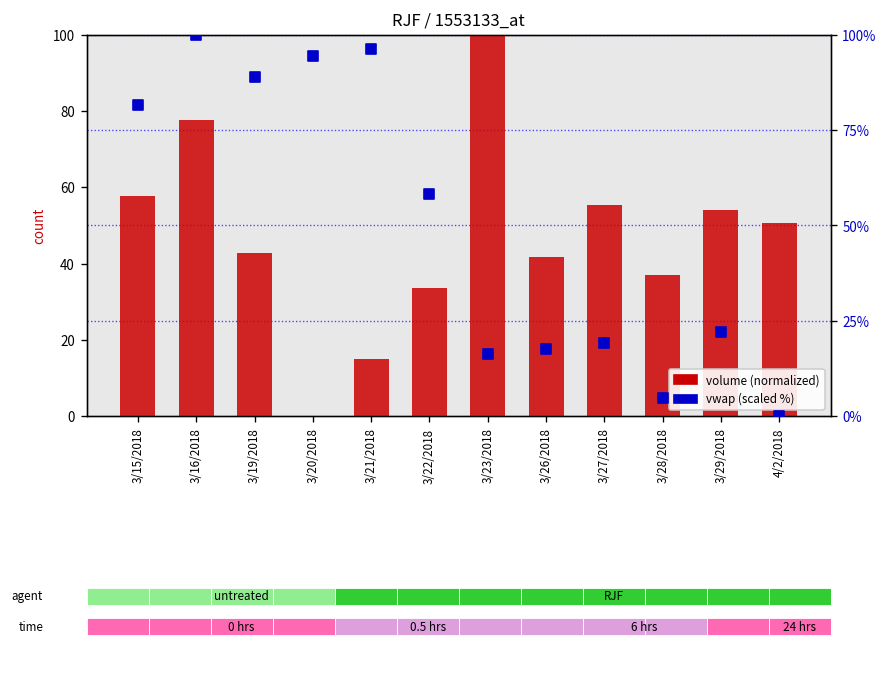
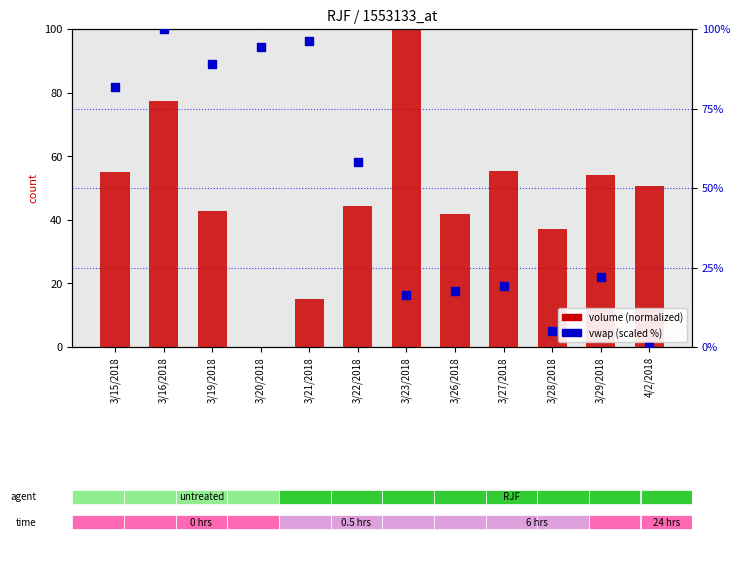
RJF / 1553133_at, volume (normalized), 3/15/2018: 58 -> 55
RJF / 1553133_at, volume (normalized), 3/22/2018: 34 -> 44
